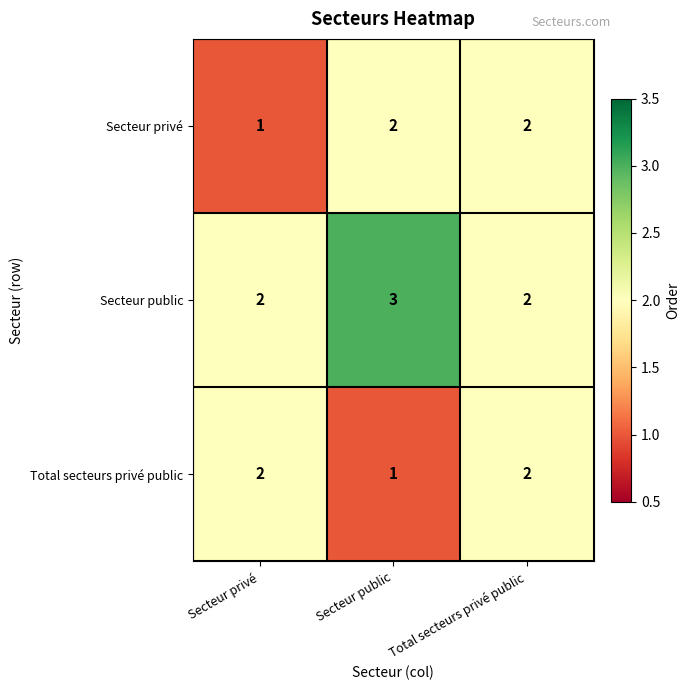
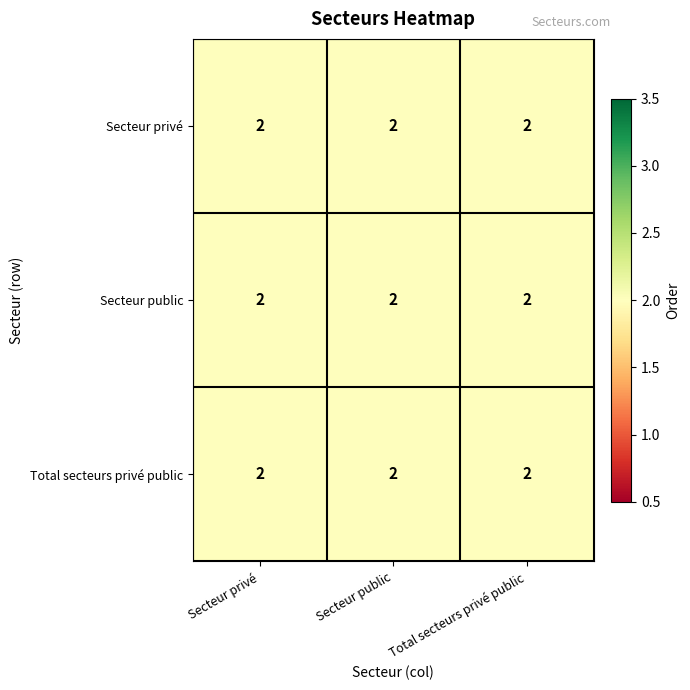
Secteur privé, Secteur privé: 1 -> 2
Secteur public, Secteur public: 3 -> 2
Total secteurs privé public, Secteur public: 1 -> 2
